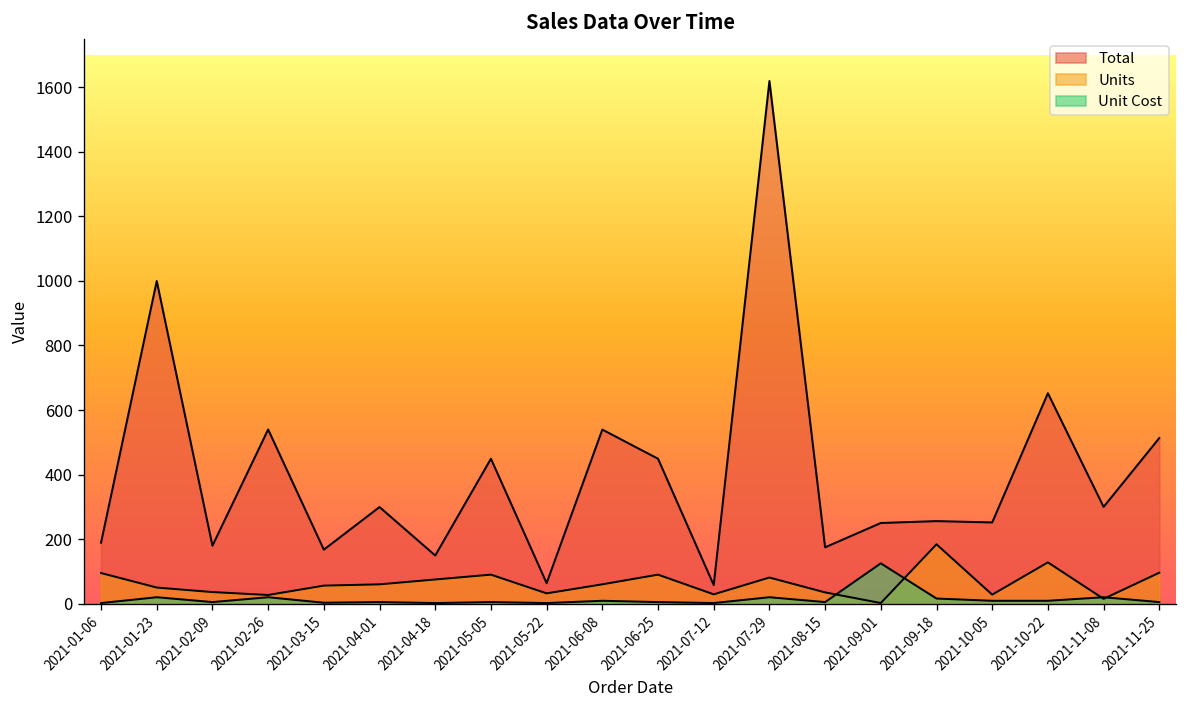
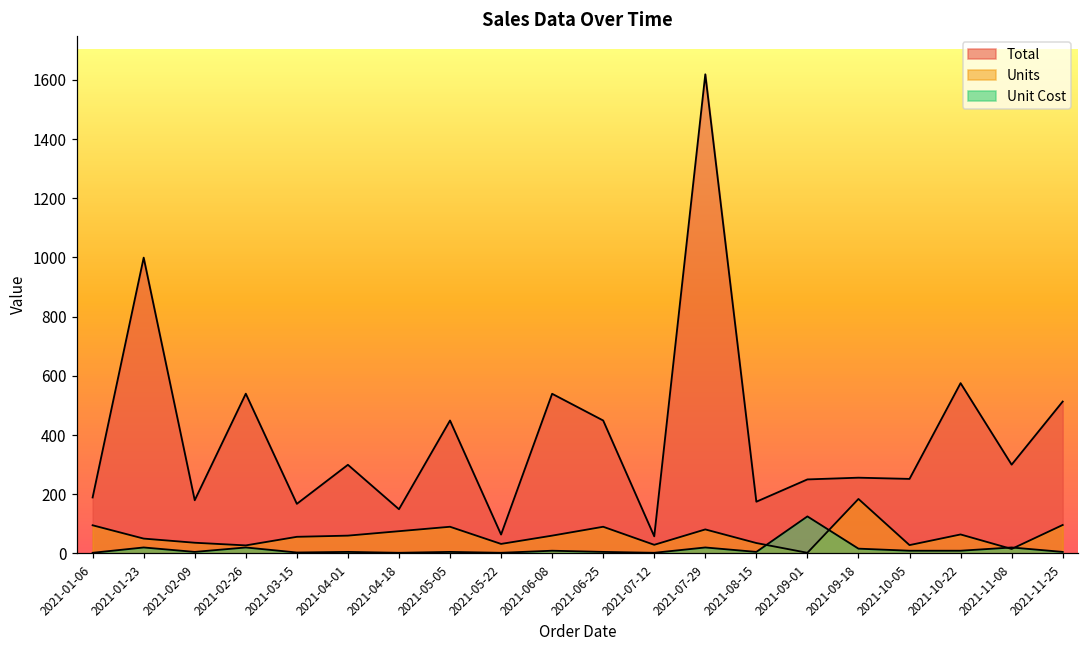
Total, 2021-10-22: 650 -> 580
Units, 2021-10-22: 130 -> 60
